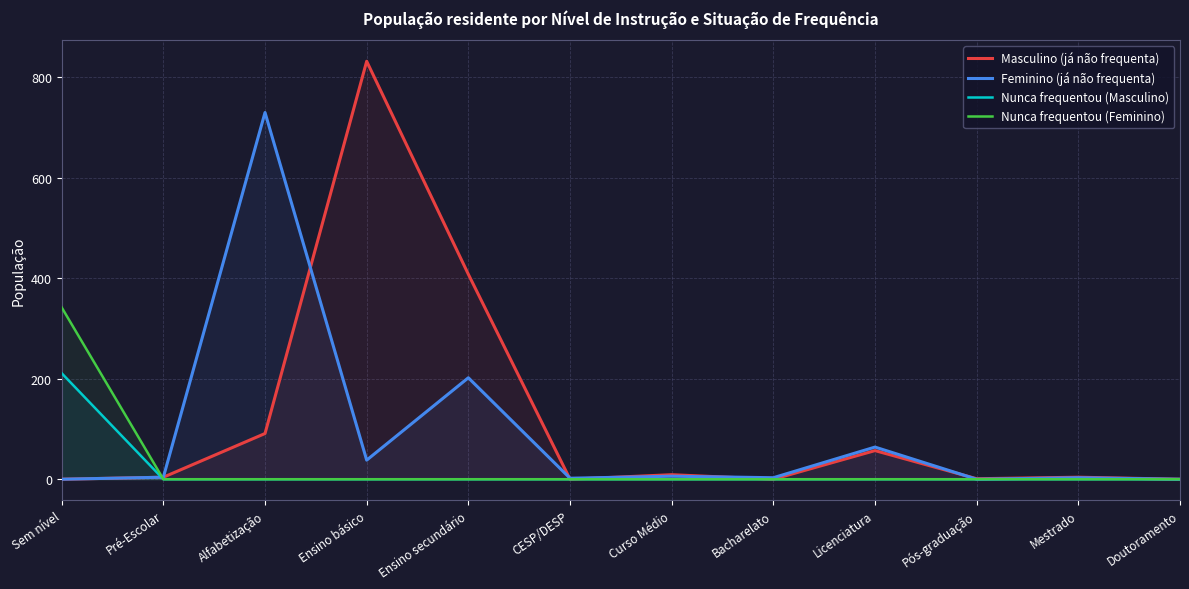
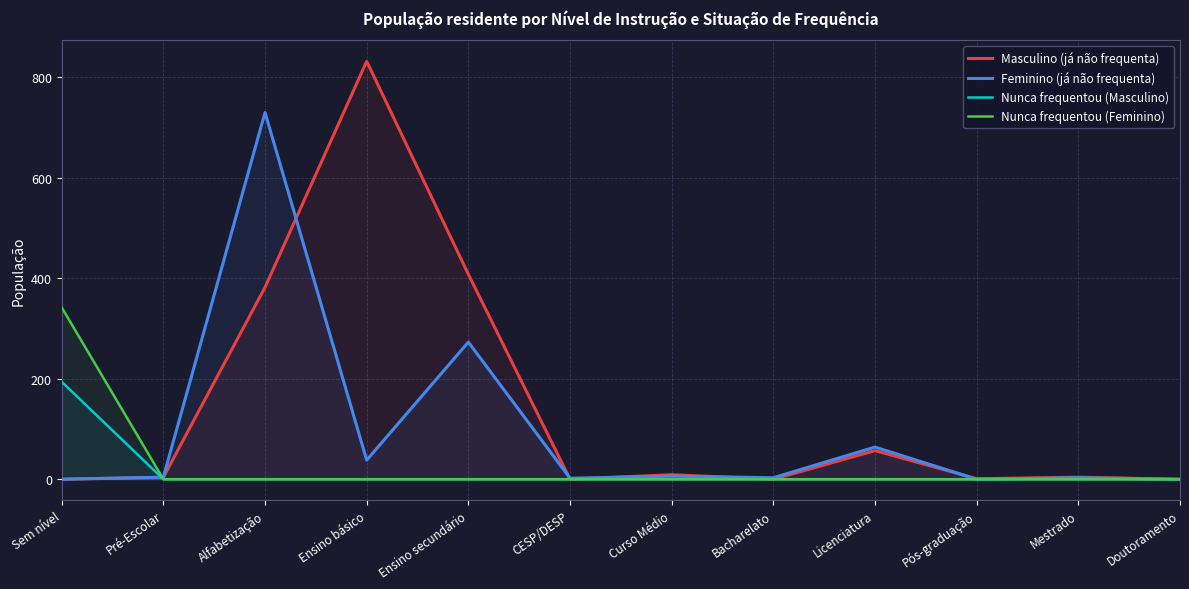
Nunca frequentou (Masculino), Sem nível: 210 -> 190
Masculino (já não frequenta), Alfabetização: 90 -> 380
Feminino (já não frequenta), Ensino secundário: 200 -> 270
